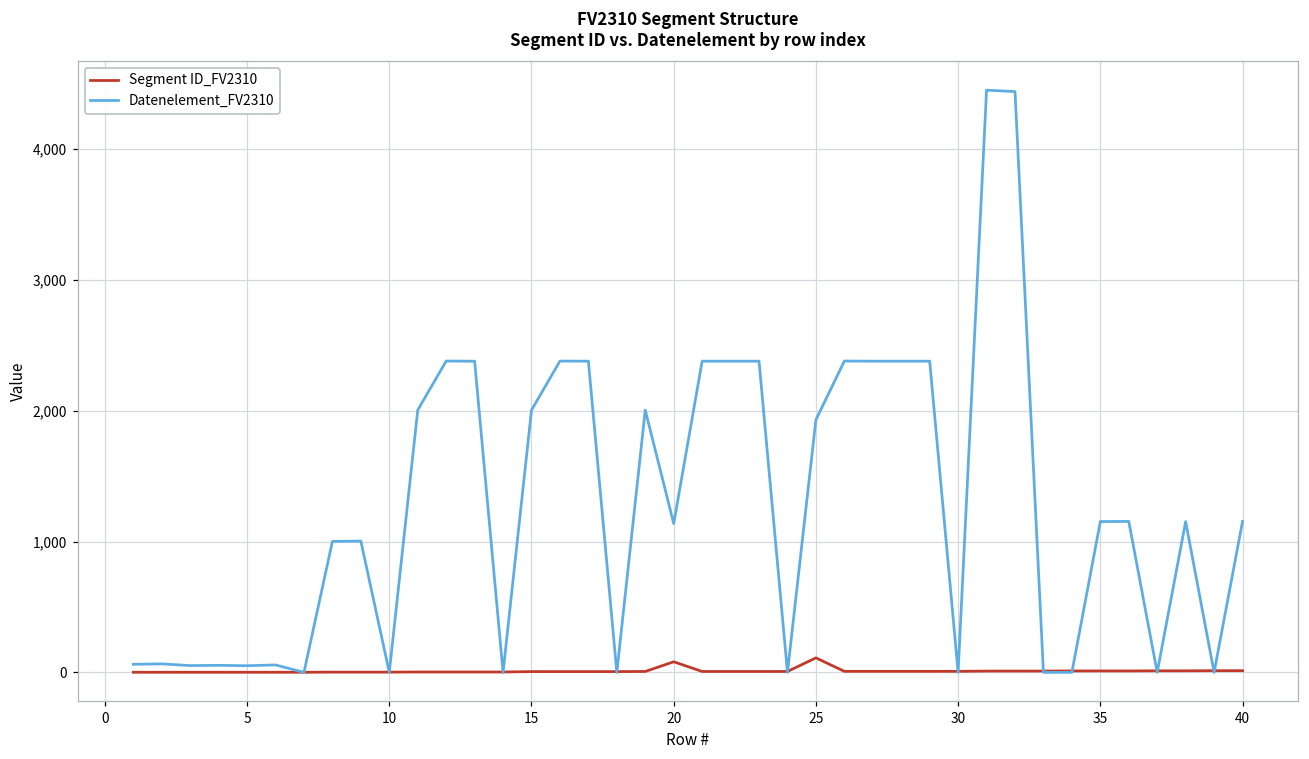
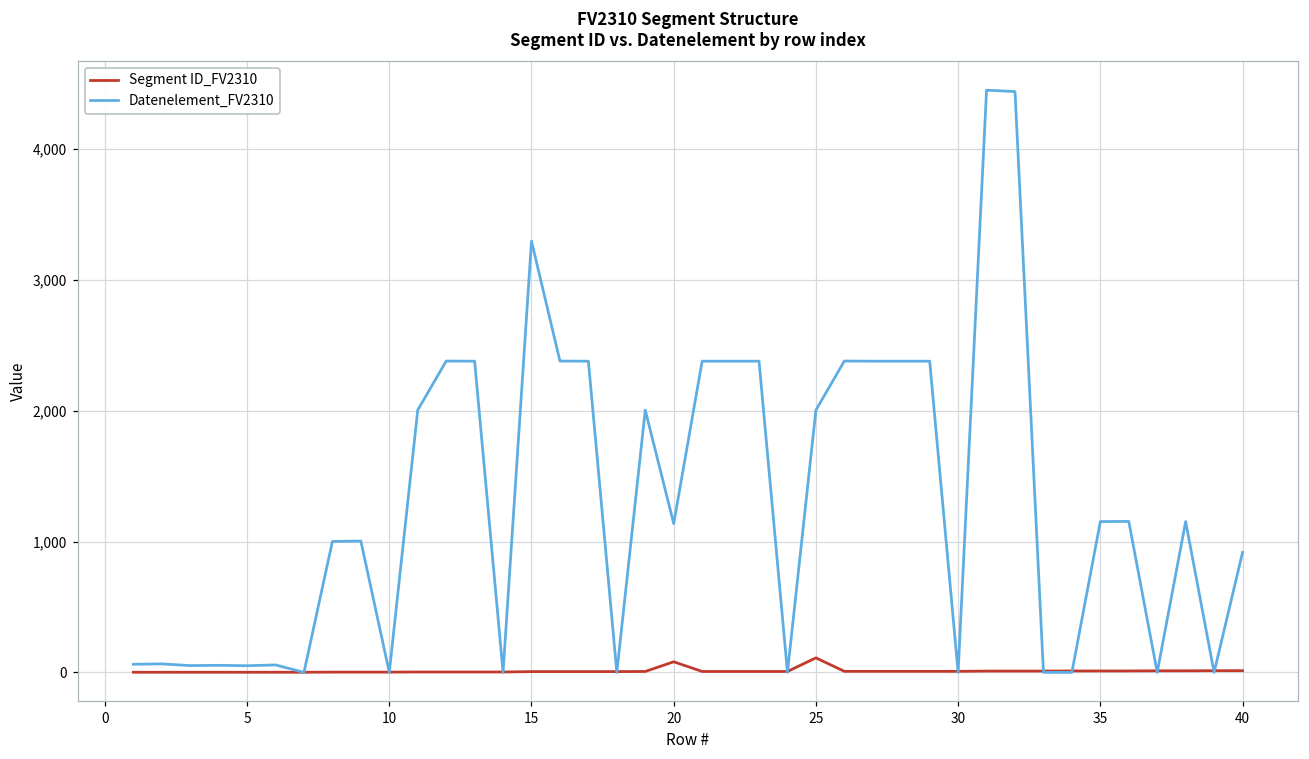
Datenelement_FV2310, 15: 2,010 -> 3,300
Datenelement_FV2310, 25: 1,930 -> 2,010
Datenelement_FV2310, 40: 1,150 -> 920
